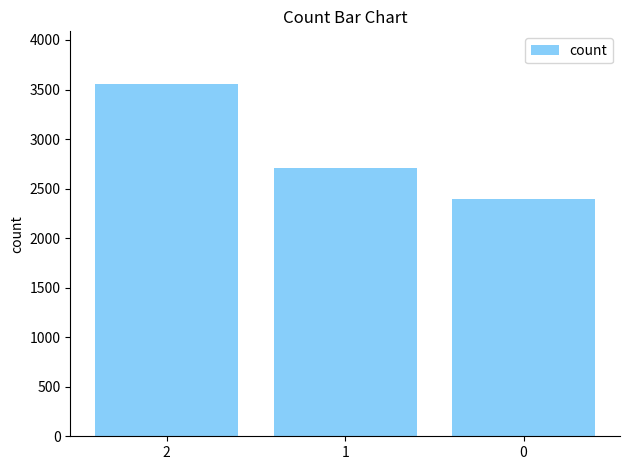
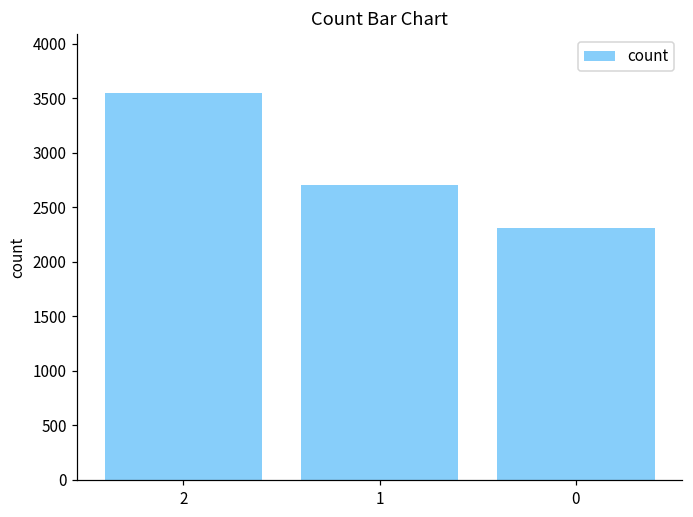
0: 2400 -> 2300
